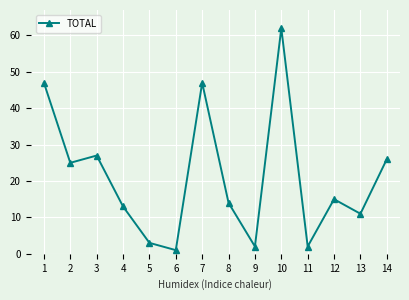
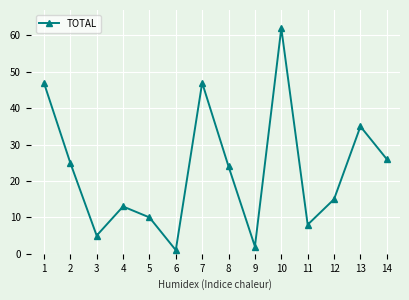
3: 27 -> 5
5: 3 -> 10
8: 14 -> 24
11: 2 -> 8
13: 11 -> 35
